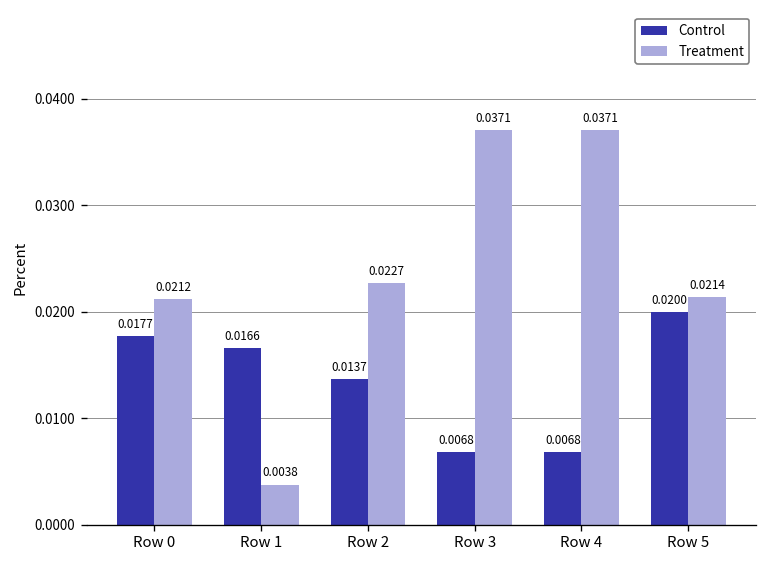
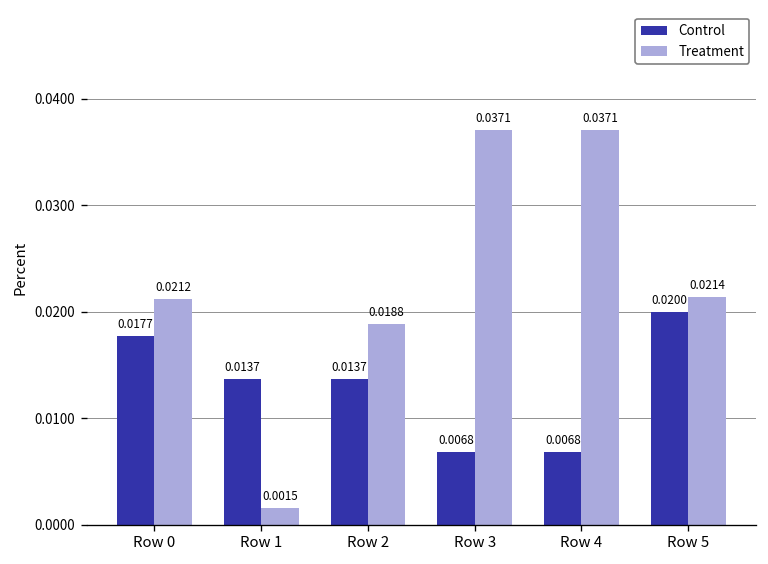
Control, Row 1: 0.0166 -> 0.0137
Treatment, Row 1: 0.0038 -> 0.0015
Treatment, Row 2: 0.0227 -> 0.0188
